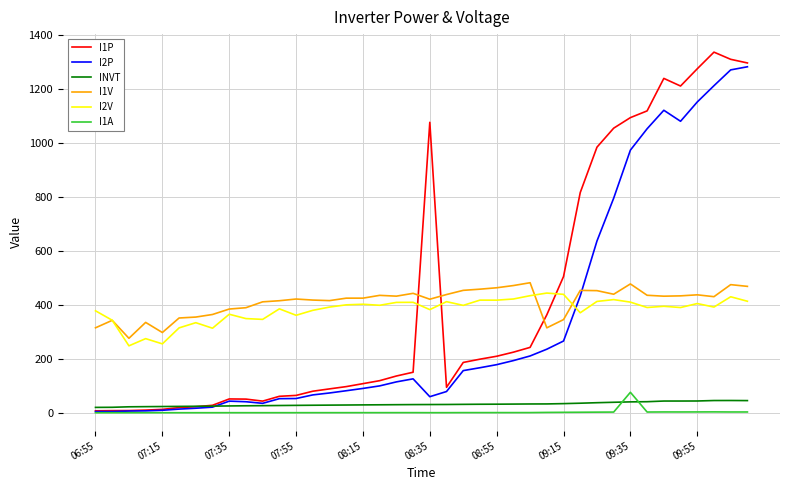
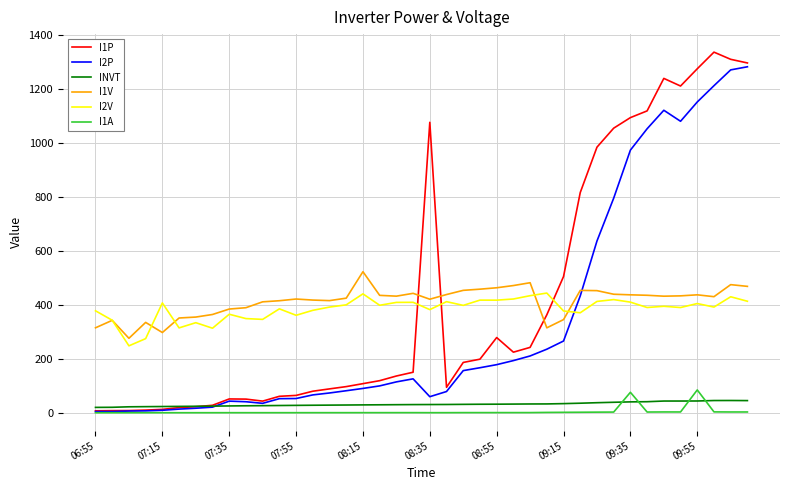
I2V, 07:15: 260 -> 410
I1V, 08:15: 420 -> 520
I2V, 08:15: 400 -> 440
I1P, 08:55: 210 -> 280
I2V, 09:15: 440 -> 380
I1V, 09:35: 480 -> 440
I1A, 09:55: 0 -> 80
